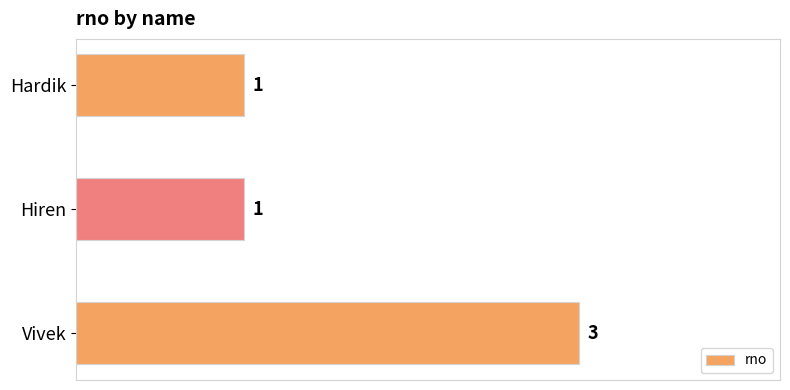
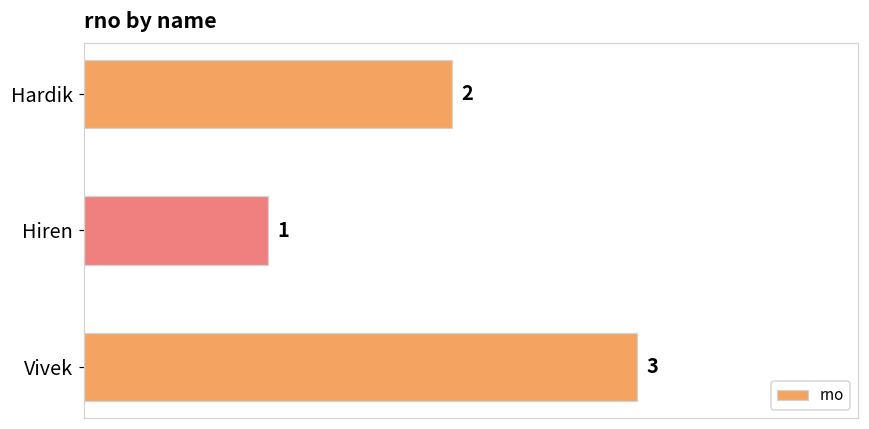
Hardik: 1 -> 2
